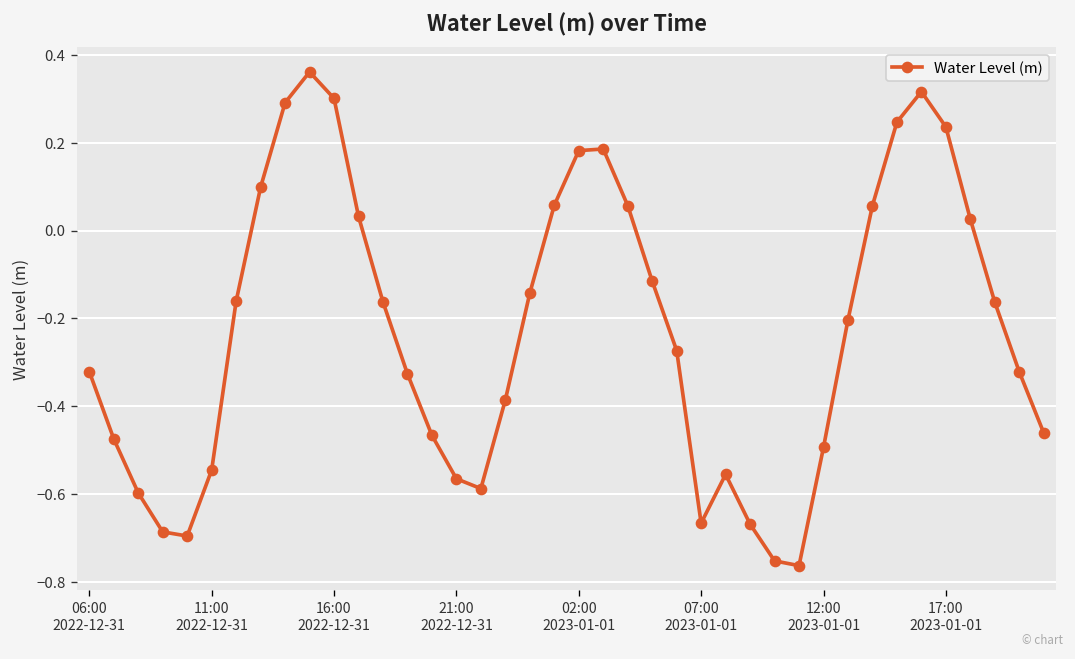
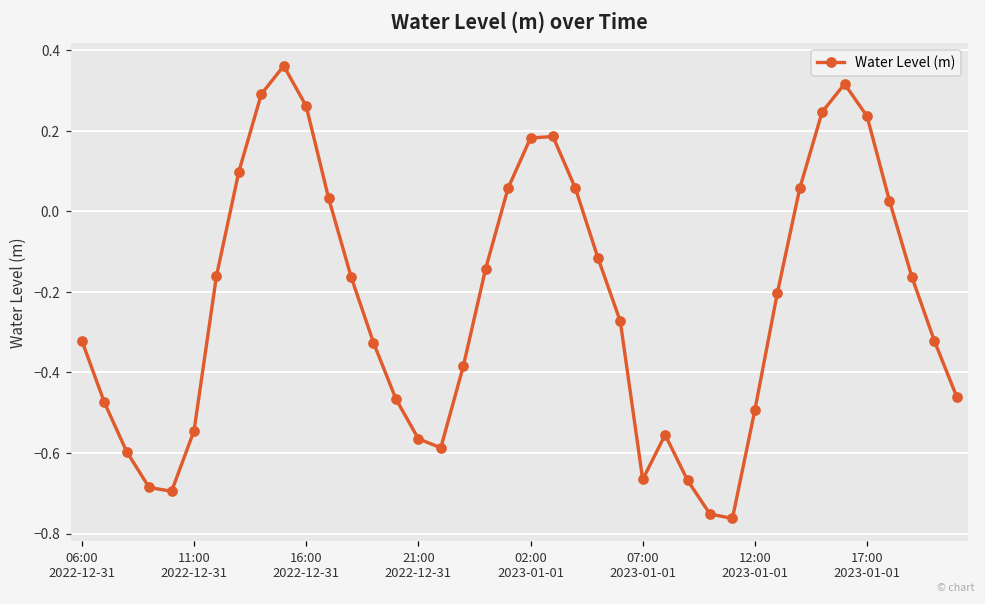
16:00 2022-12-31: 0.30 -> 0.26
